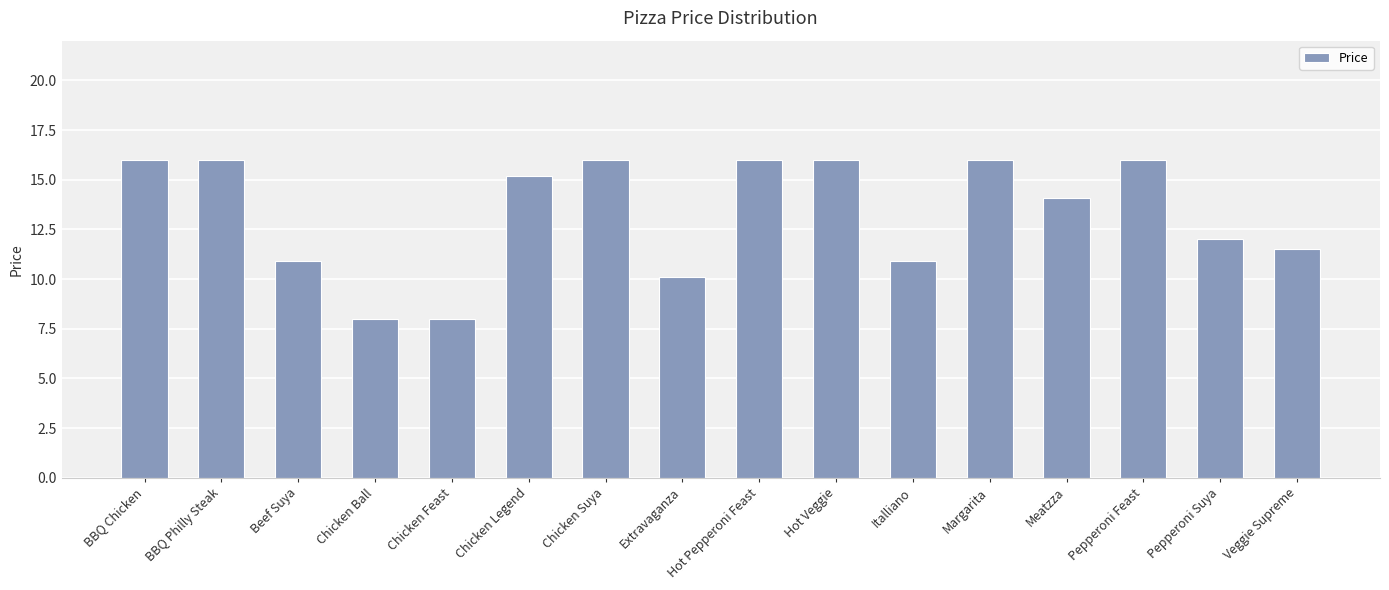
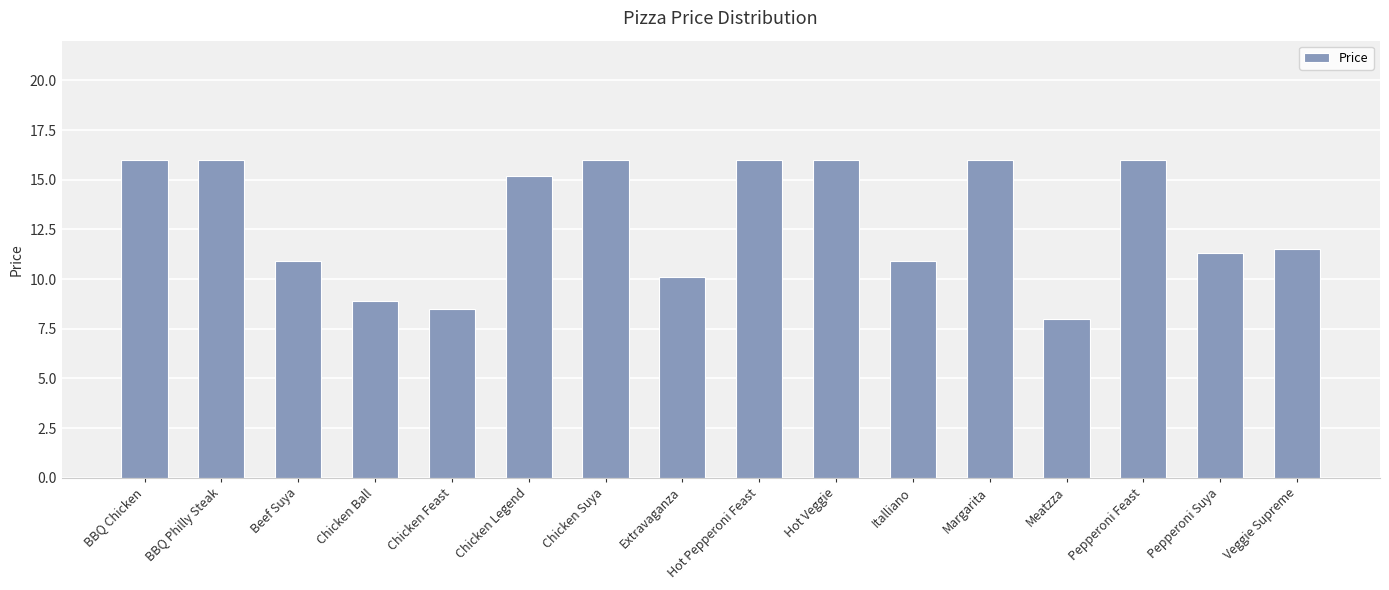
Chicken Ball: 8.0 -> 8.9
Chicken Feast: 8.0 -> 8.5
Meatzza: 14.1 -> 8.0
Pepperoni Suya: 12.0 -> 11.3
